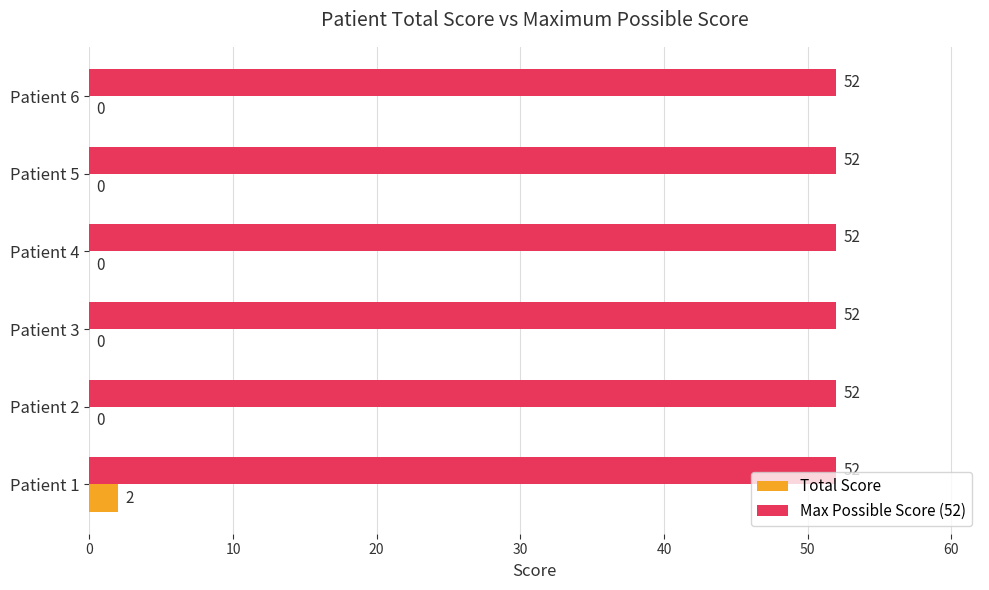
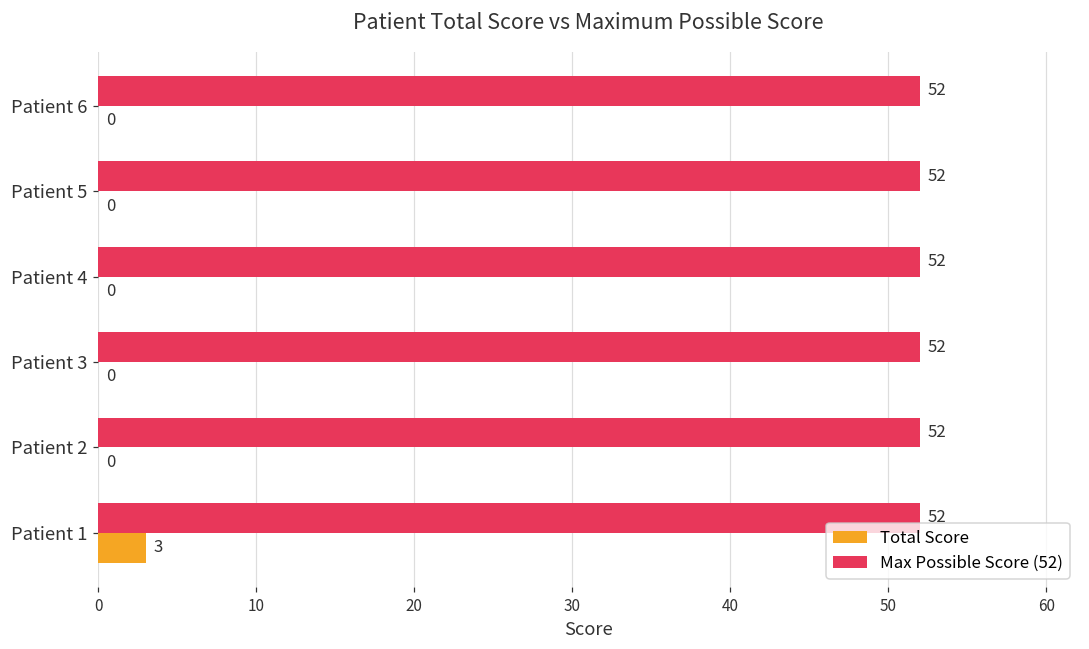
Total Score, Patient 1: 2 -> 3
